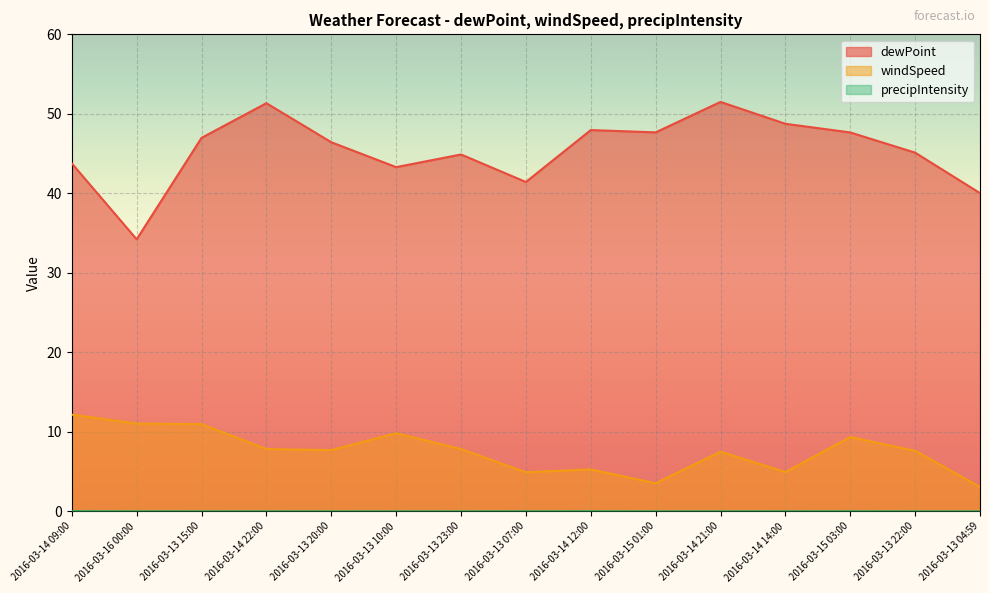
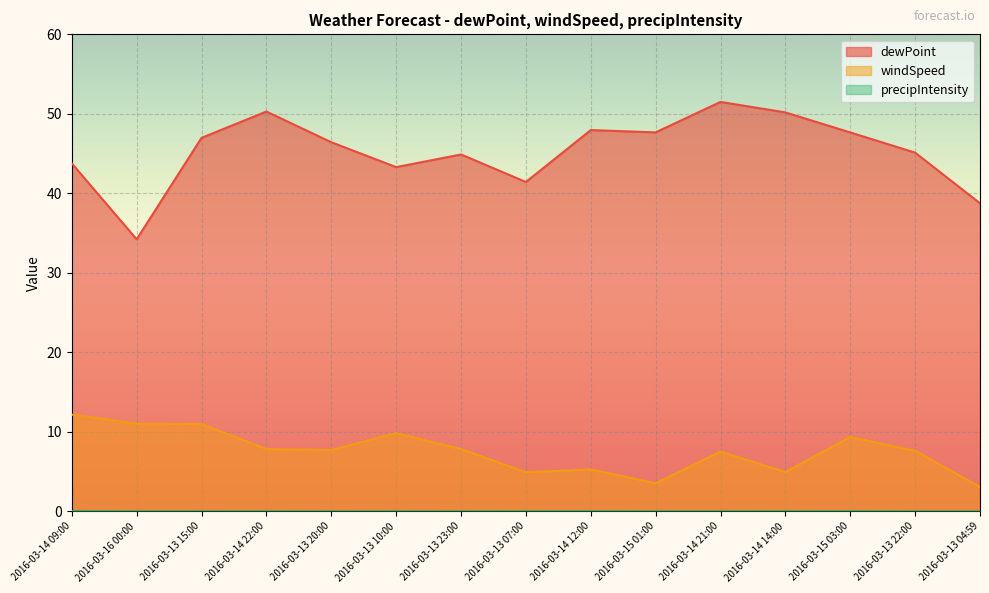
dewPoint, 2016-03-14 22:00: 51 -> 50
dewPoint, 2016-03-14 14:00: 49 -> 50
dewPoint, 2016-03-13 04:59: 40 -> 39
